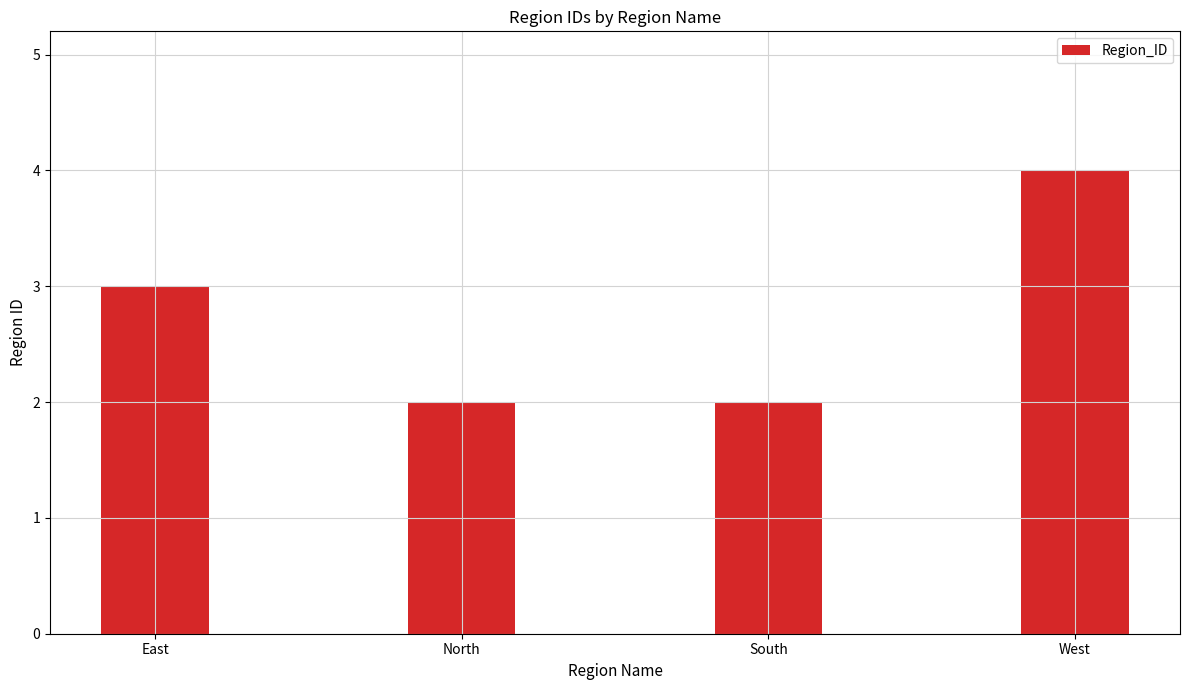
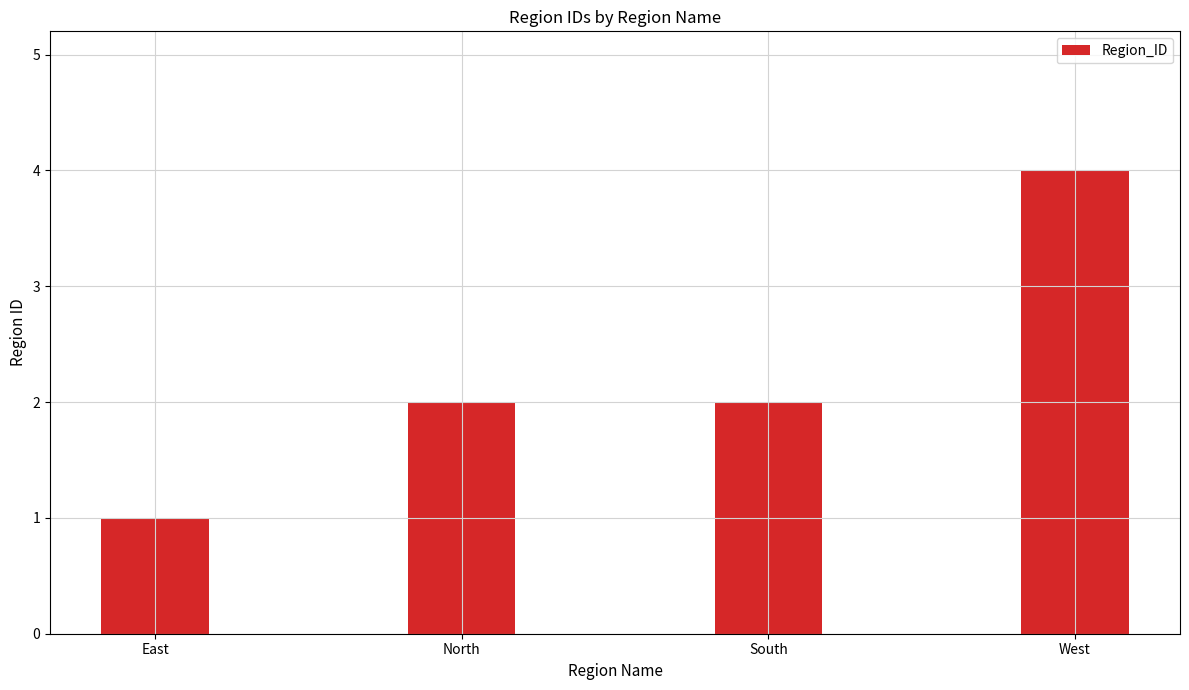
East: 3 -> 1
